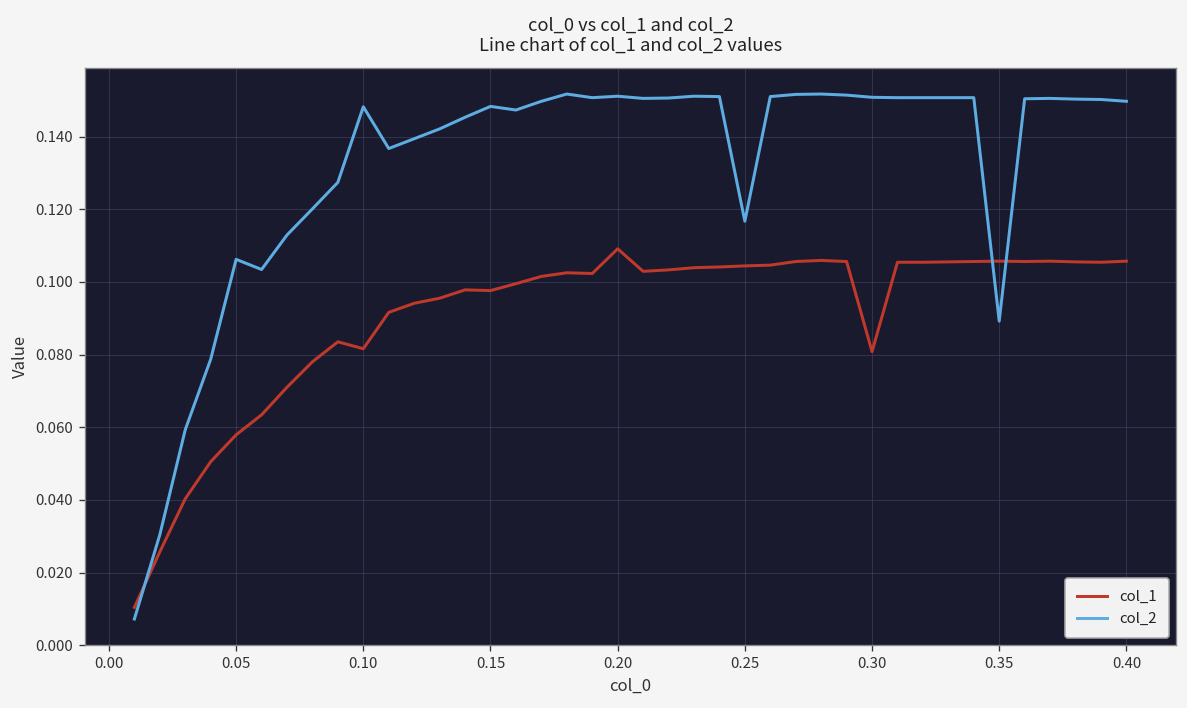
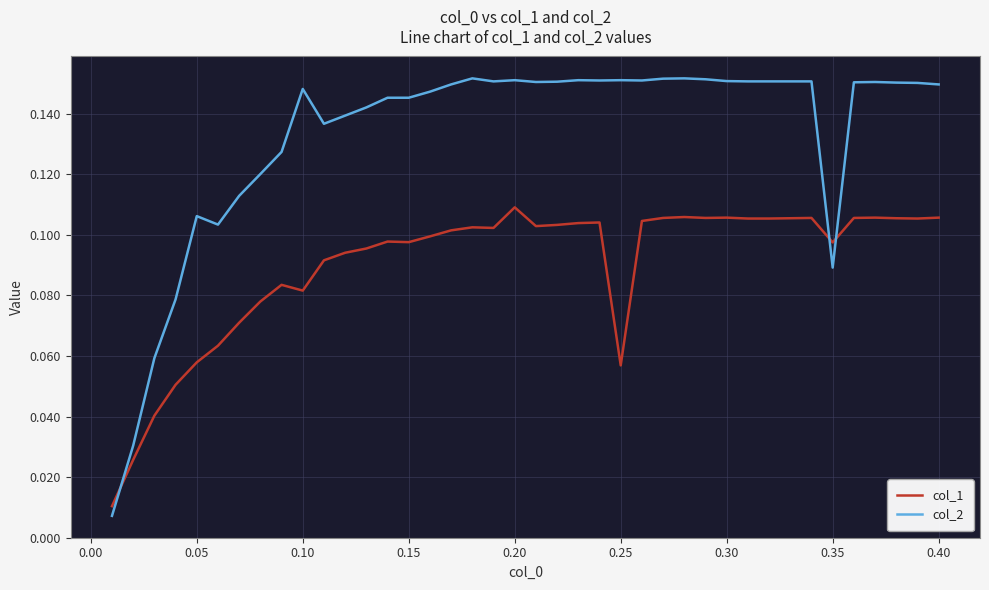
col_2, 0.15: 0.148 -> 0.145
col_1, 0.25: 0.104 -> 0.057
col_2, 0.25: 0.117 -> 0.151
col_1, 0.30: 0.081 -> 0.106
col_1, 0.35: 0.106 -> 0.098
